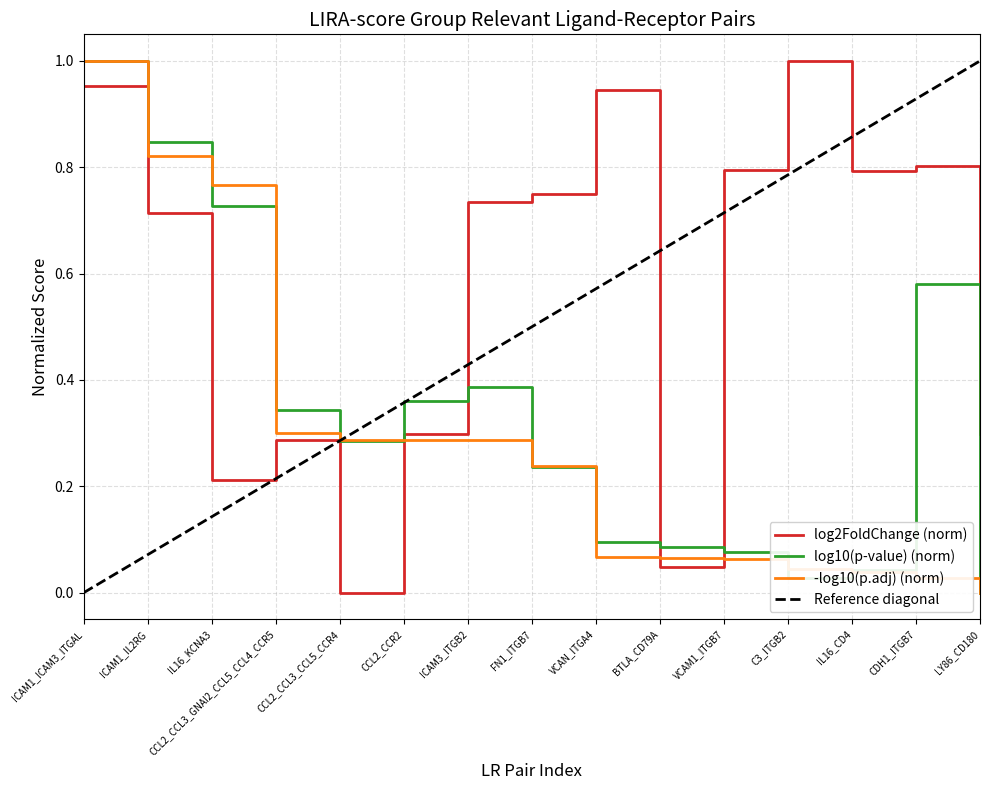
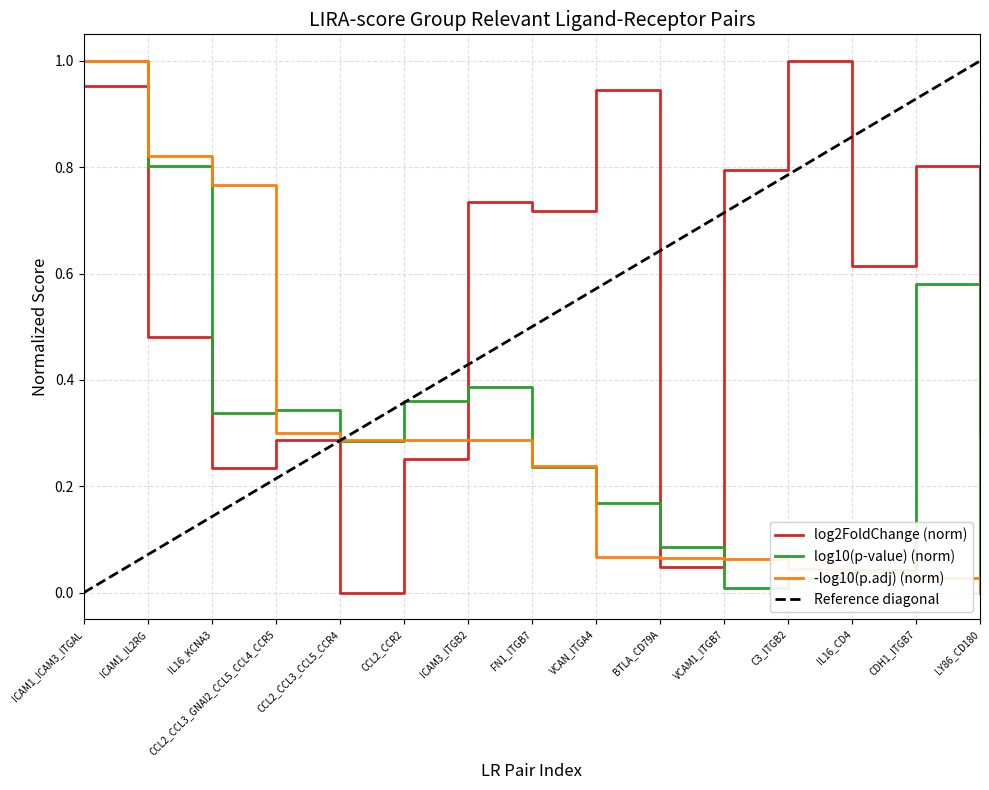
log2FoldChange (norm), ICAM1_IL2RG: 0.71 -> 0.48
log10(p-value) (norm), ICAM1_IL2RG: 0.85 -> 0.80
log2FoldChange (norm), IL16_KCNA3: 0.21 -> 0.23
log10(p-value) (norm), IL16_KCNA3: 0.73 -> 0.34
log2FoldChange (norm), CCL2_CCR2: 0.30 -> 0.25
log2FoldChange (norm), FN1_ITGB7: 0.75 -> 0.72
log10(p-value) (norm), VCAN_ITGA4: 0.09 -> 0.17
log10(p-value) (norm), VCAM1_ITGB7: 0.08 -> 0.01
log2FoldChange (norm), IL16_CD4: 0.79 -> 0.61
